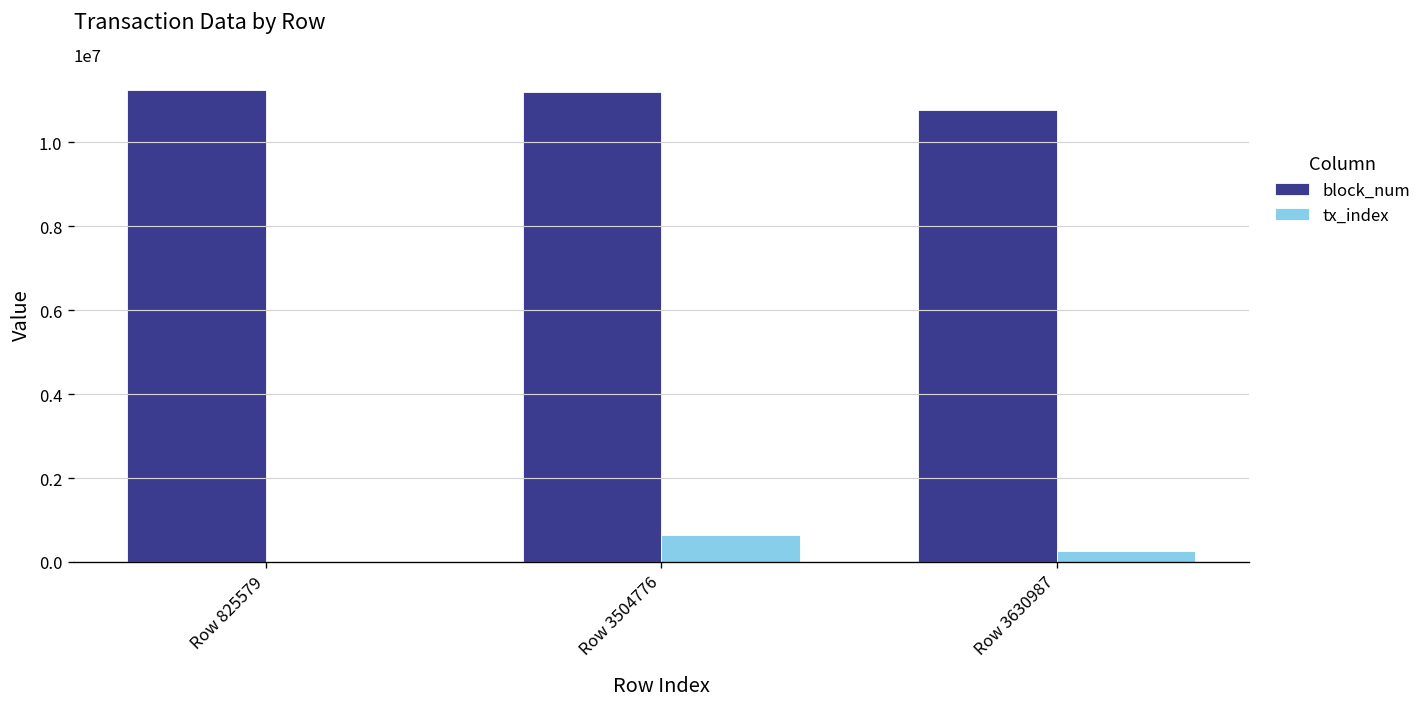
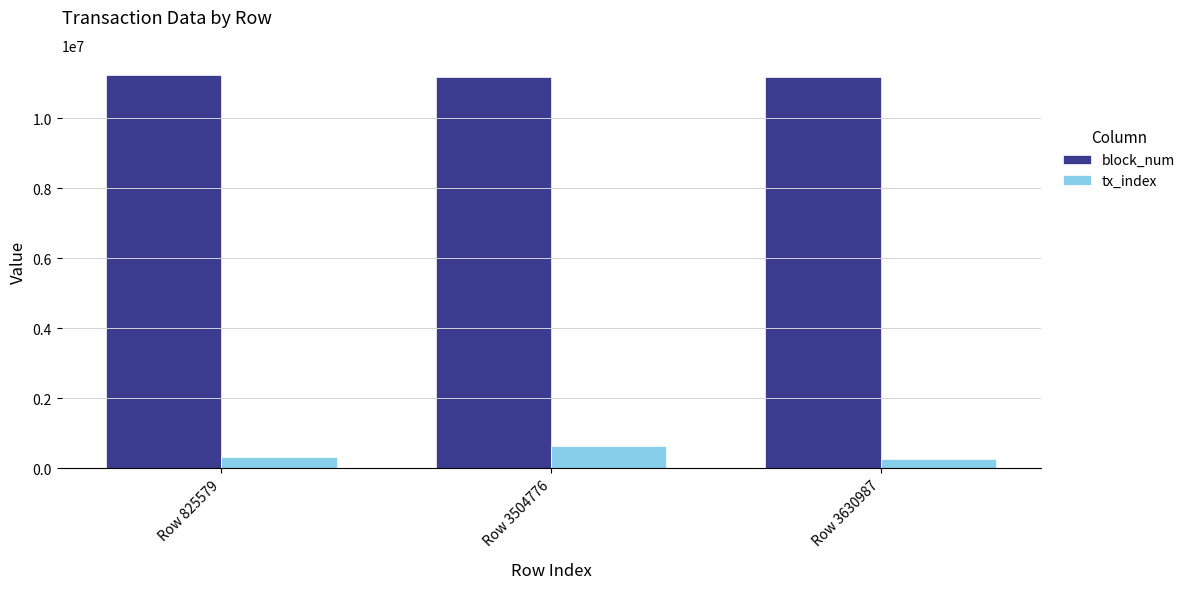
tx_index, Row 825579: 0 -> 300000
block_num, Row 3630987: 10800000 -> 11200000
